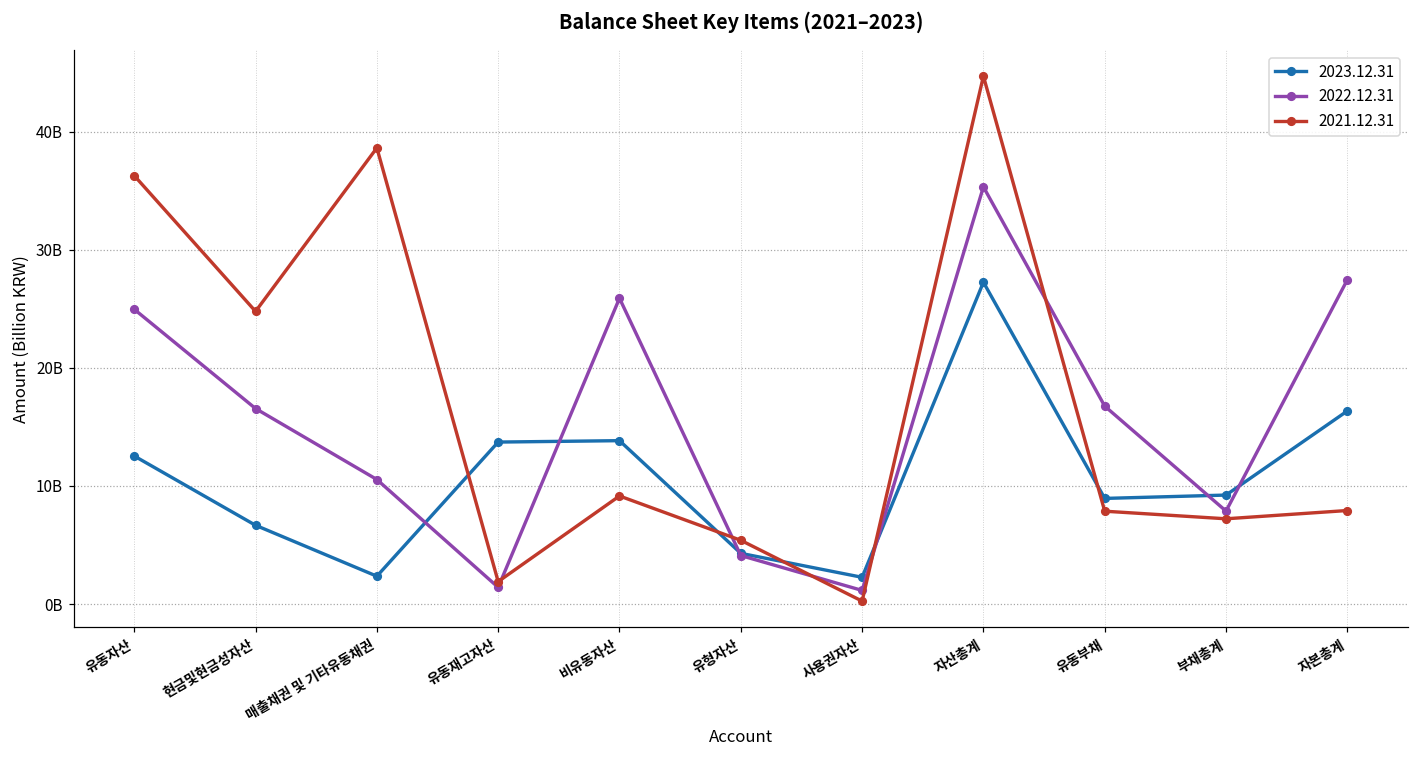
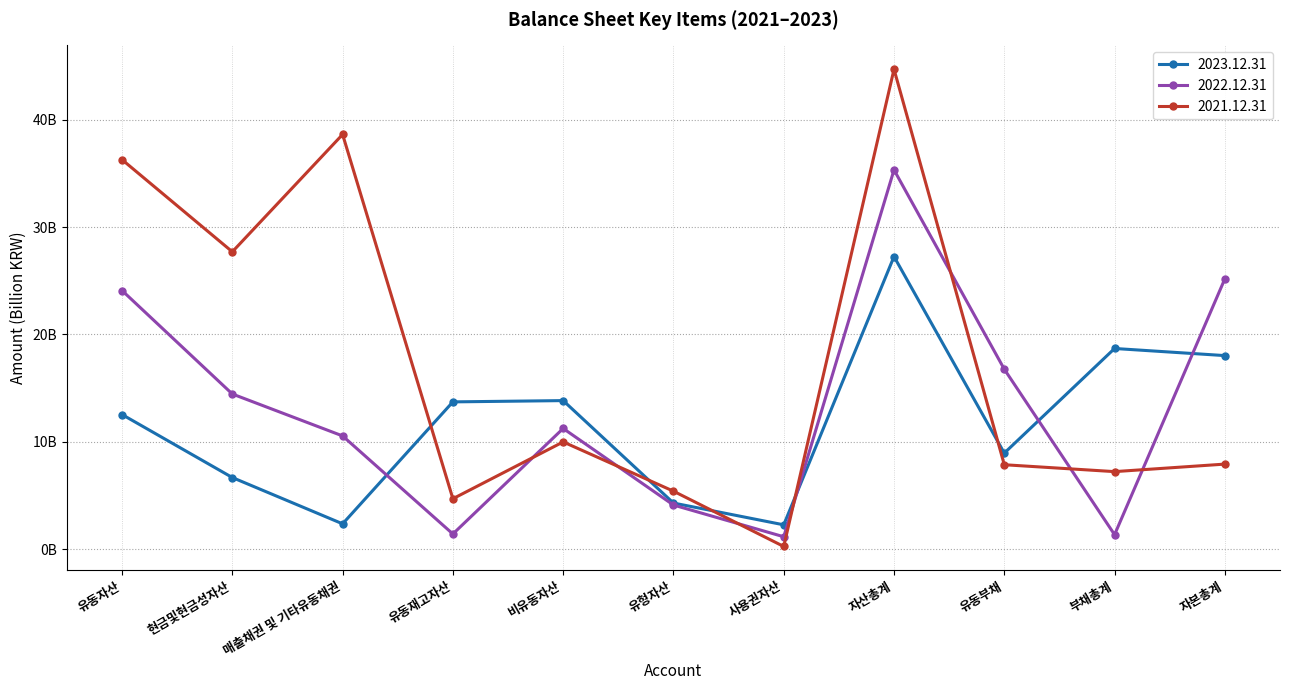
2022.12.31, 유동자산: 25000000000 -> 24100000000
2022.12.31, 현금및현금성자산: 16600000000 -> 14400000000
2021.12.31, 현금및현금성자산: 24800000000 -> 27700000000
2021.12.31, 유동재고자산: 1900000000 -> 4700000000
2022.12.31, 비유동자산: 25900000000 -> 11200000000
2021.12.31, 비유동자산: 9200000000 -> 10000000000
2023.12.31, 부채총계: 9200000000 -> 18700000000
2022.12.31, 부채총계: 7900000000 -> 1300000000
2023.12.31, 자본총계: 16400000000 -> 18000000000
2022.12.31, 자본총계: 27500000000 -> 25200000000
